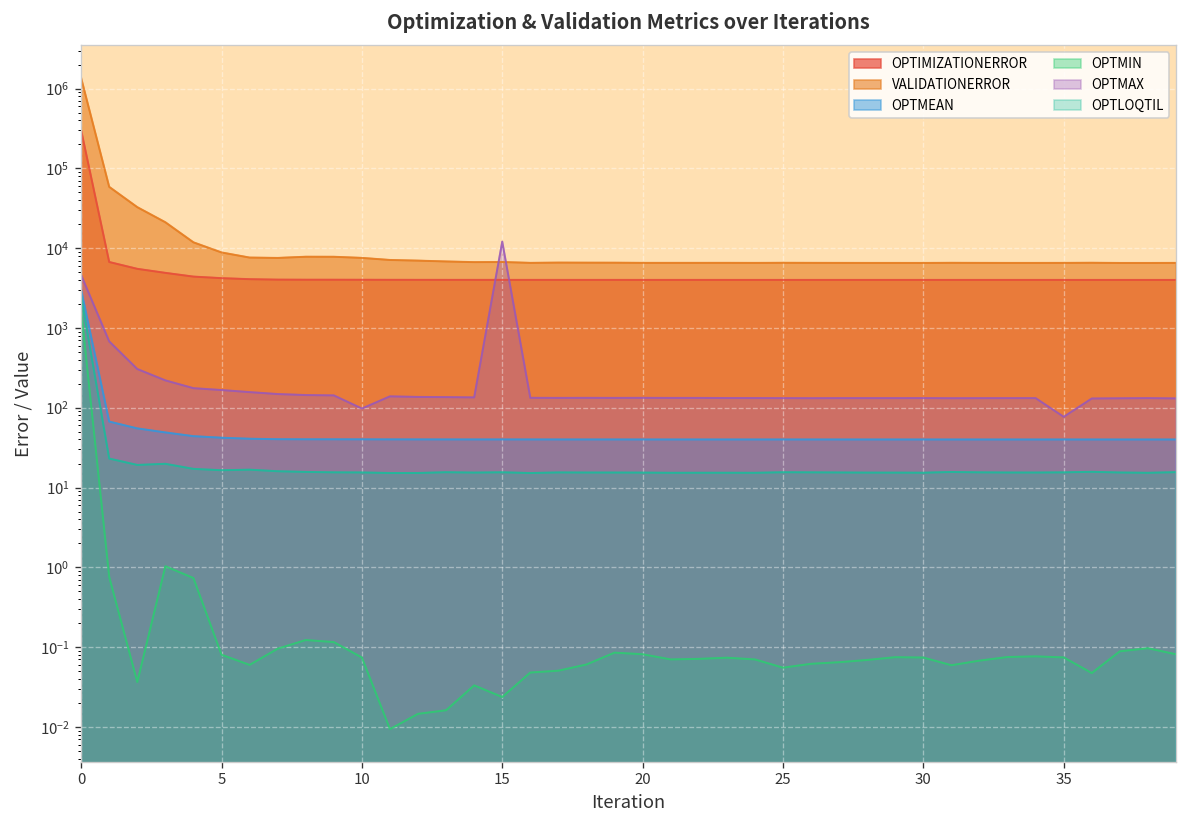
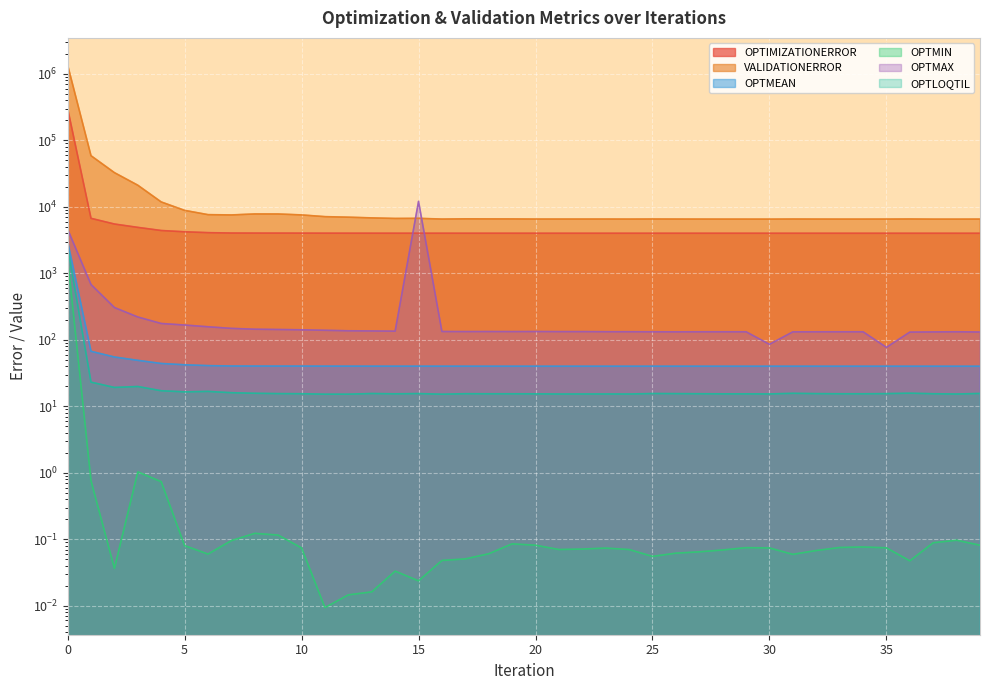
OPTMAX, 10: 100 -> 140
OPTMAX, 30: 130 -> 90
